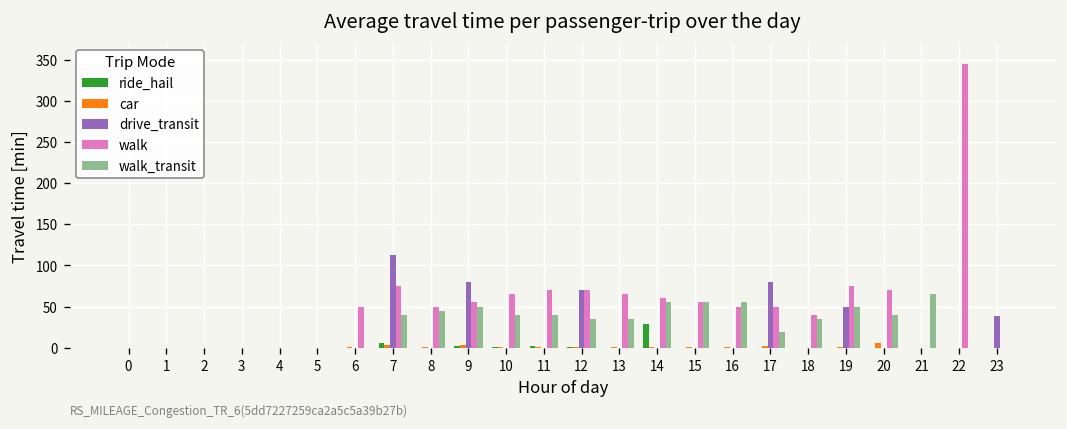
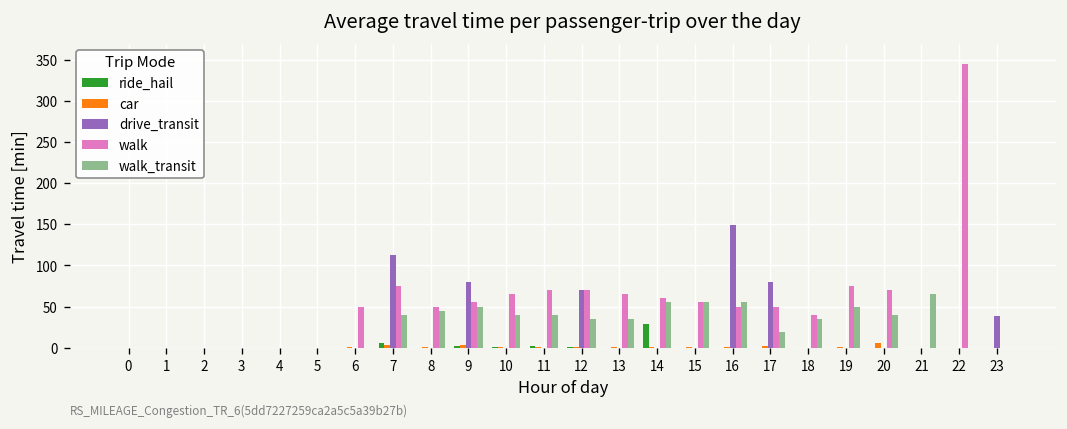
drive_transit, 16: 0 -> 150
drive_transit, 19: 50 -> 0
